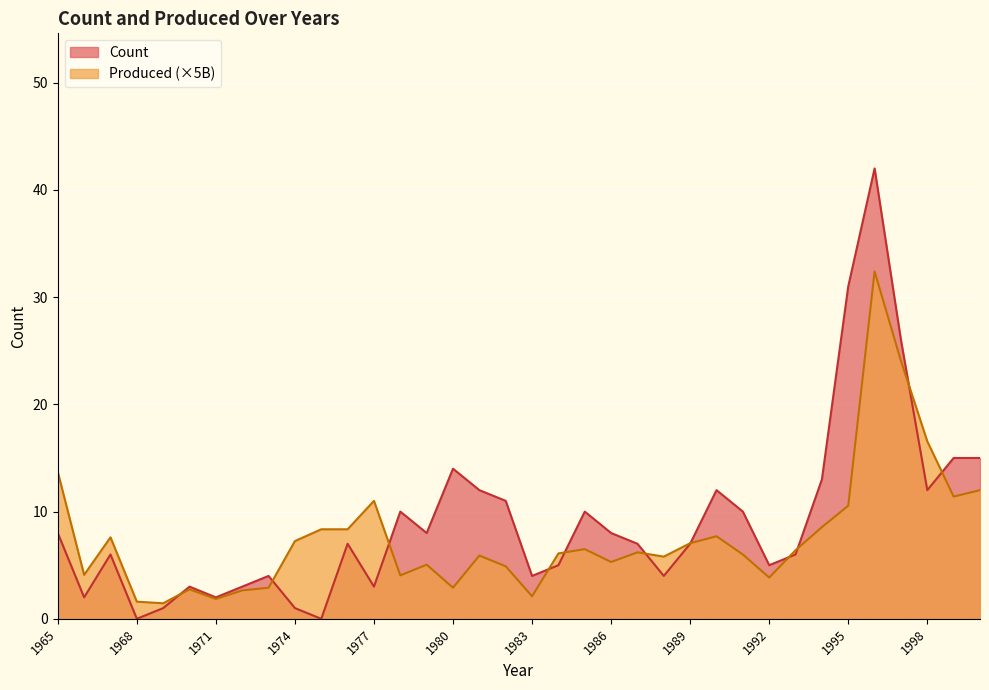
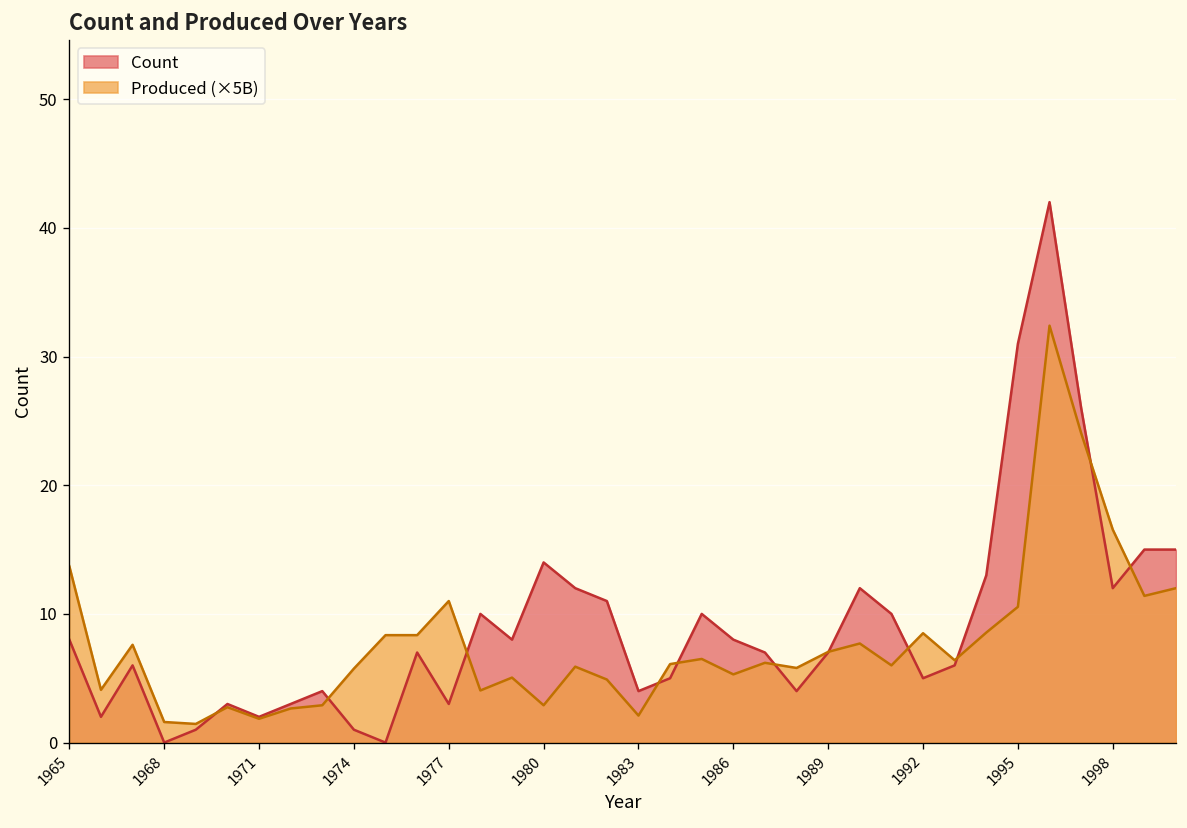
Produced (×5B), 1974: 7.3 -> 5.8
Produced (×5B), 1992: 3.9 -> 8.5
